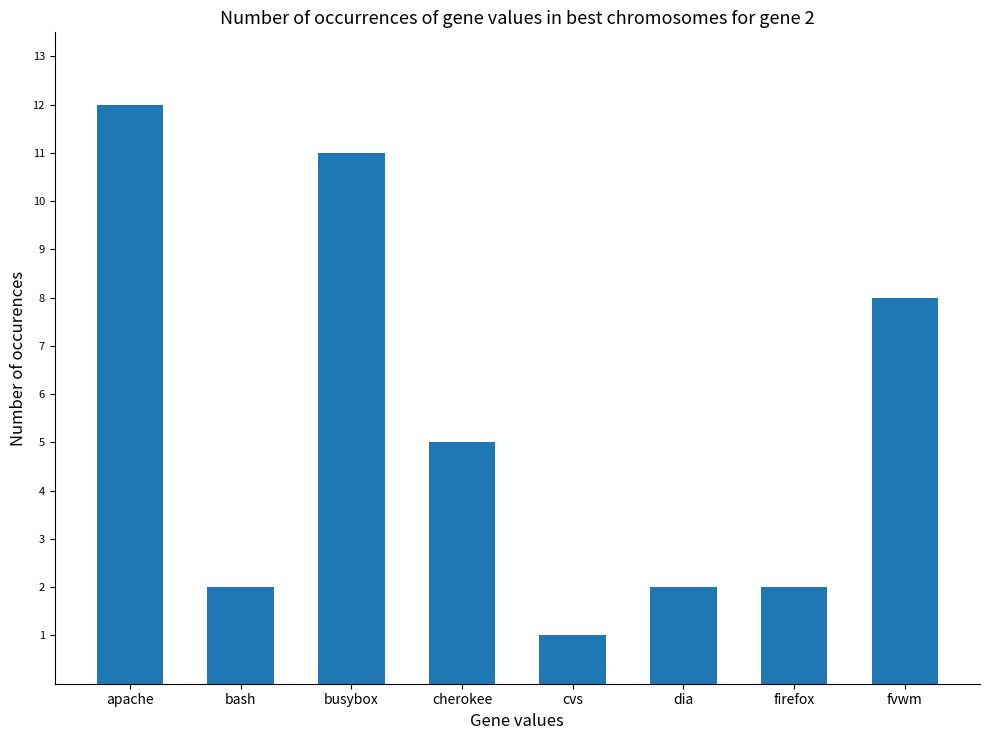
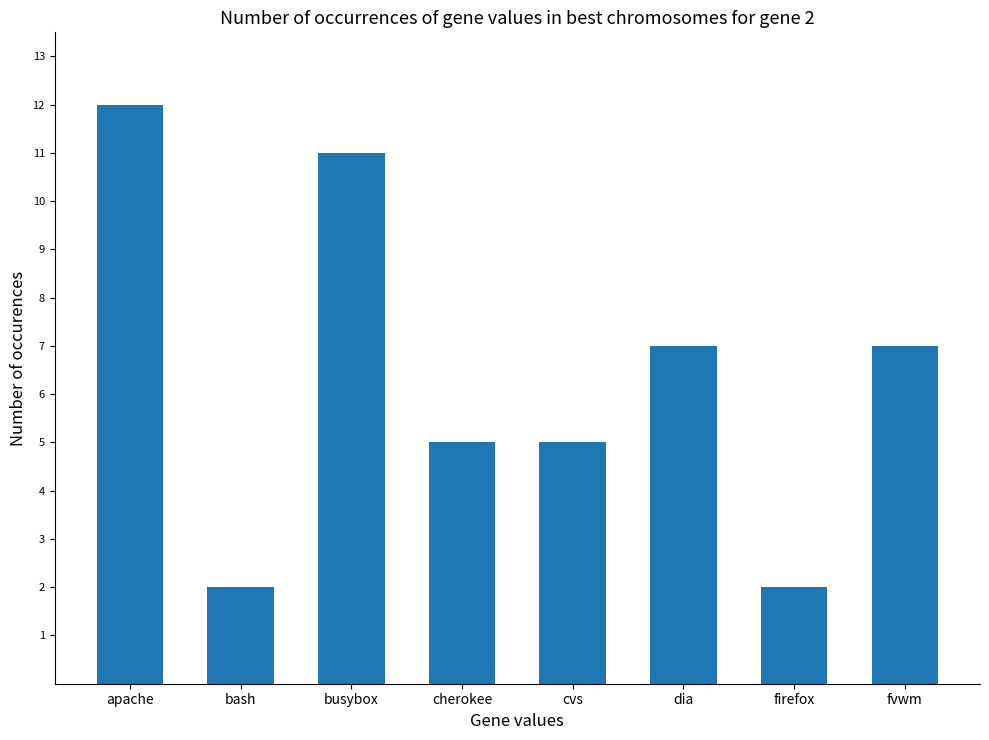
cvs: 1 -> 5
dia: 2 -> 7
fvwm: 8 -> 7
